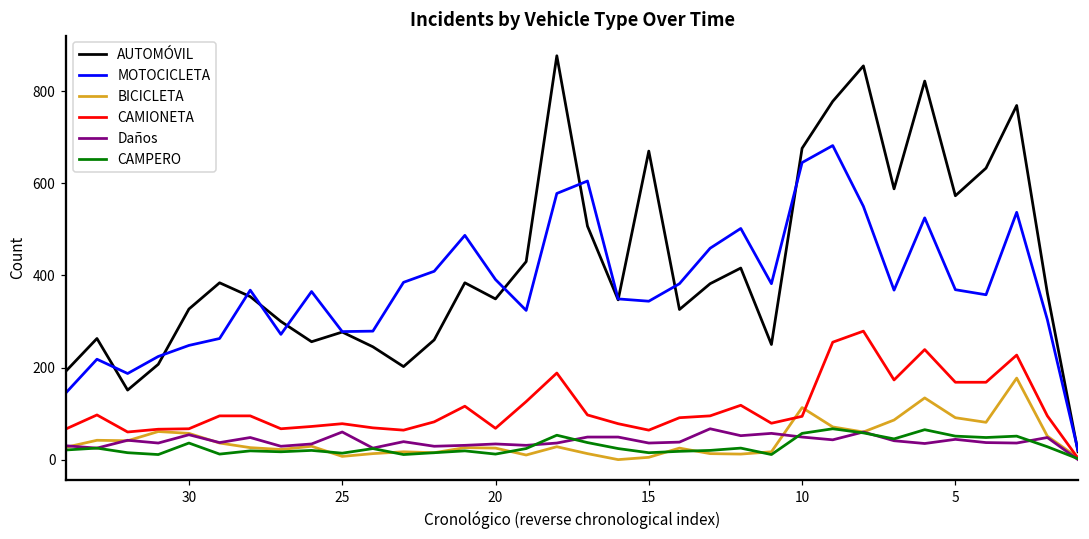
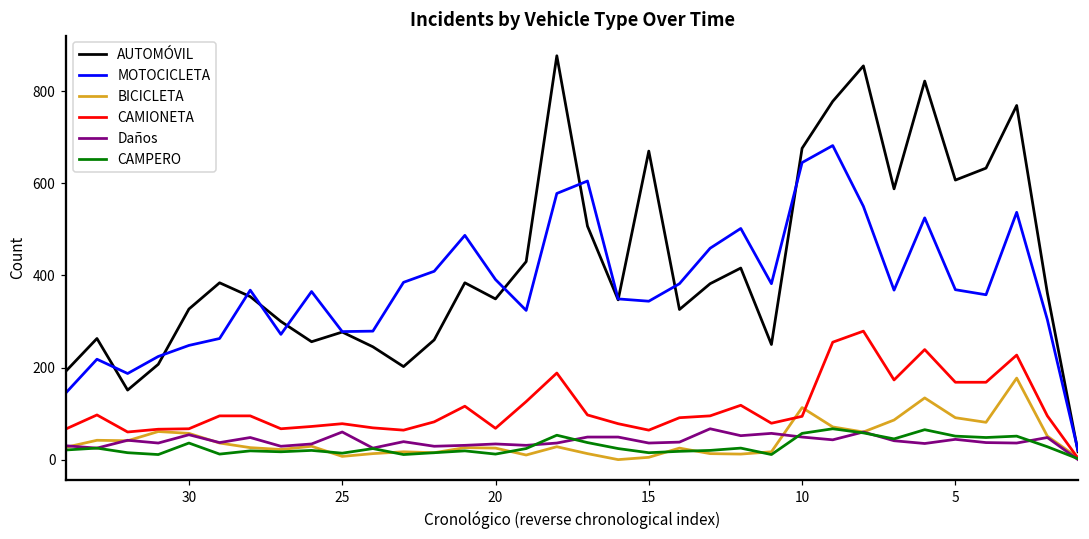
AUTOMÓVIL, 5: 570 -> 610
